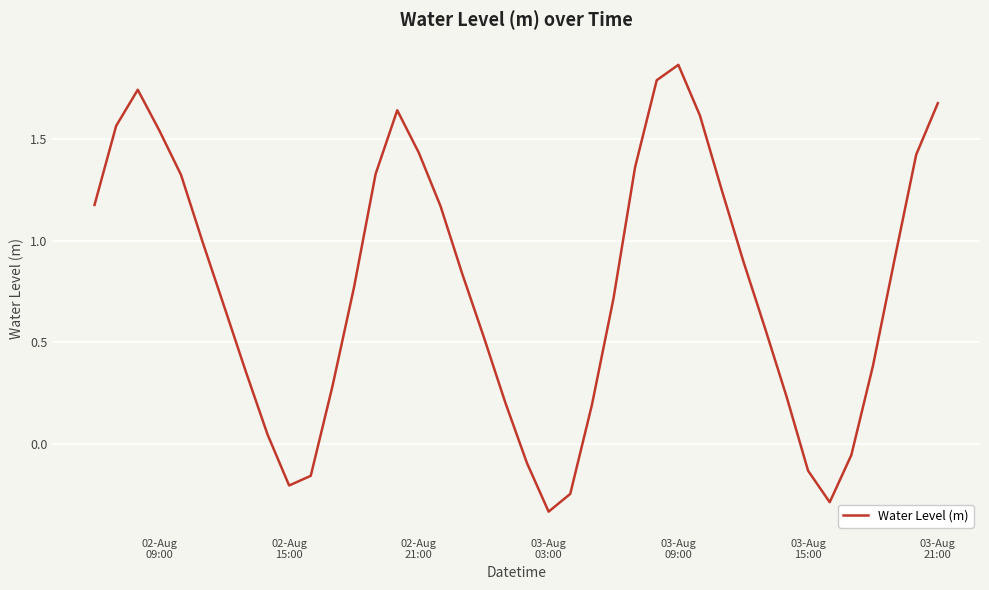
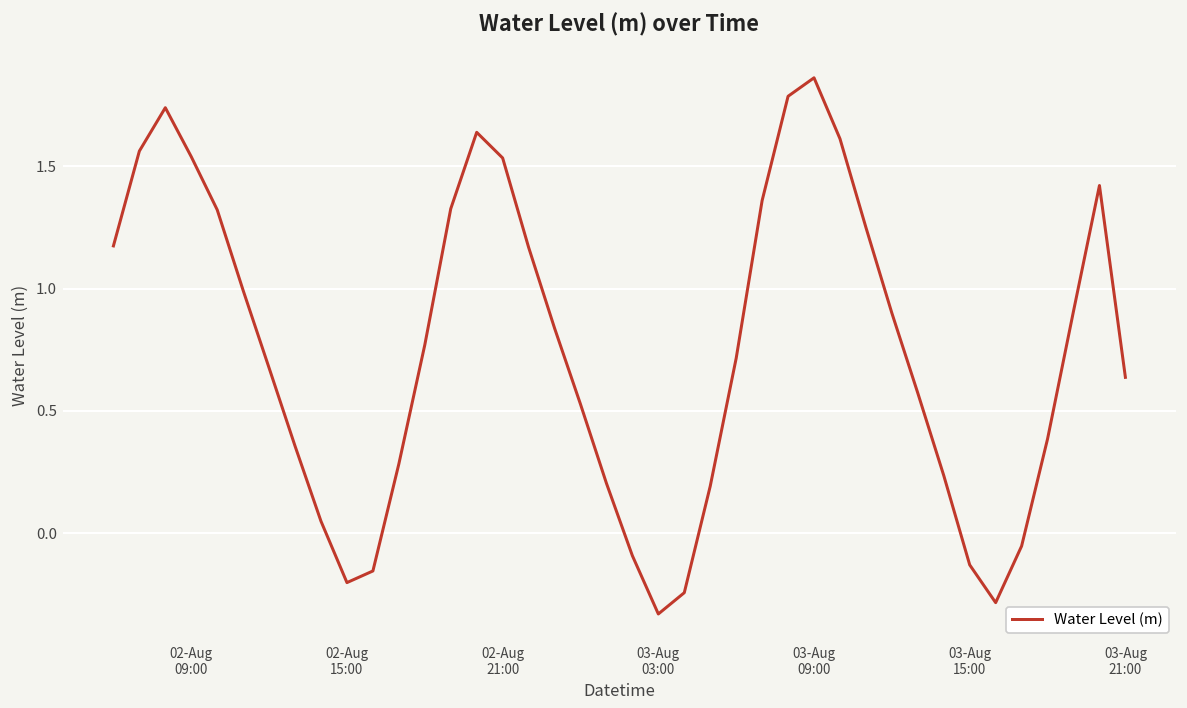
02-Aug 21:00: 1.43 -> 1.53
03-Aug 21:00: 1.67 -> 0.64
